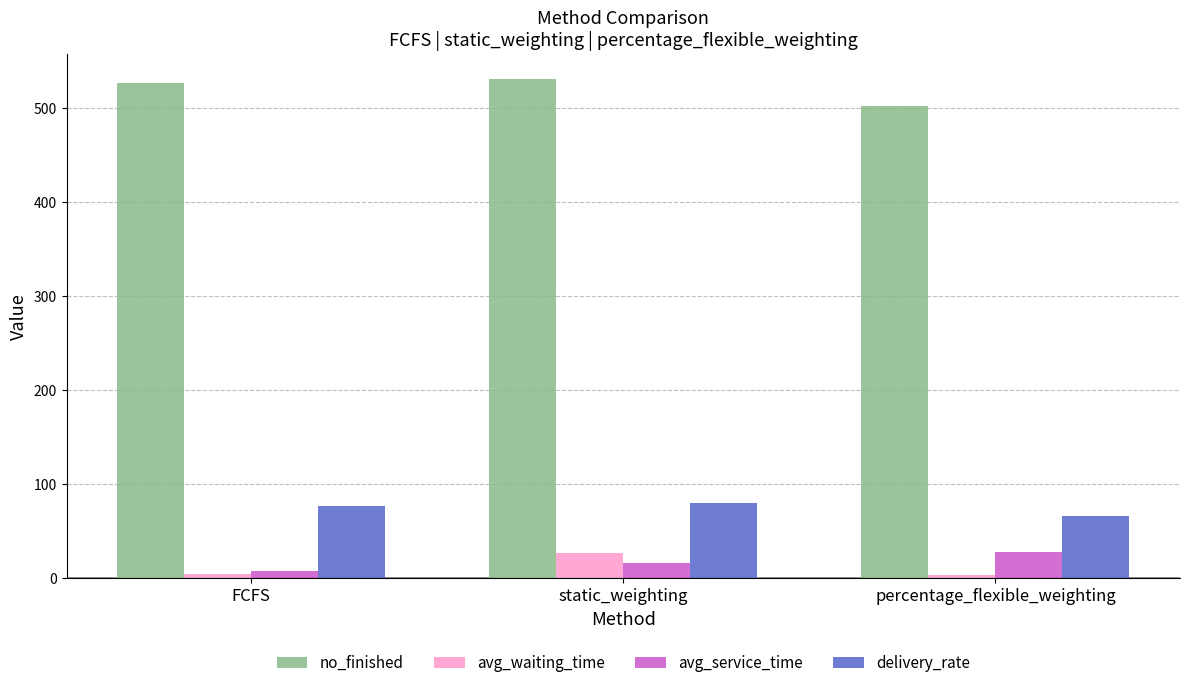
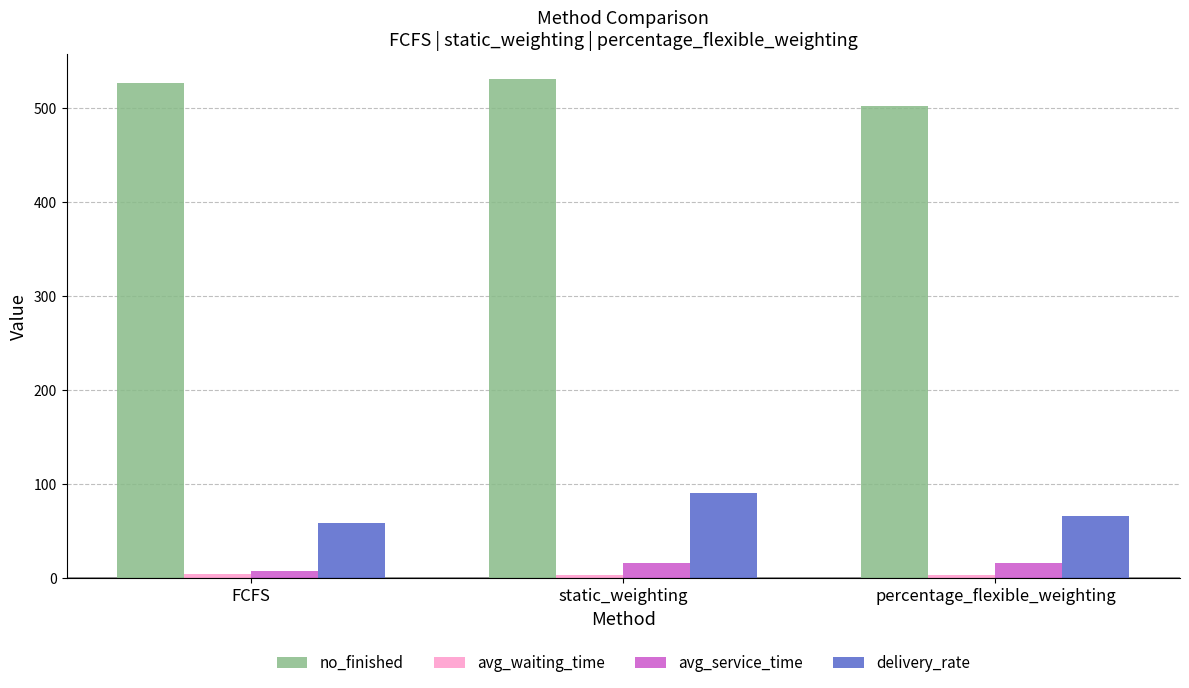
delivery_rate, FCFS: 80 -> 60
avg_waiting_time, static_weighting: 30 -> 0
delivery_rate, static_weighting: 80 -> 90
avg_service_time, percentage_flexible_weighting: 30 -> 20
